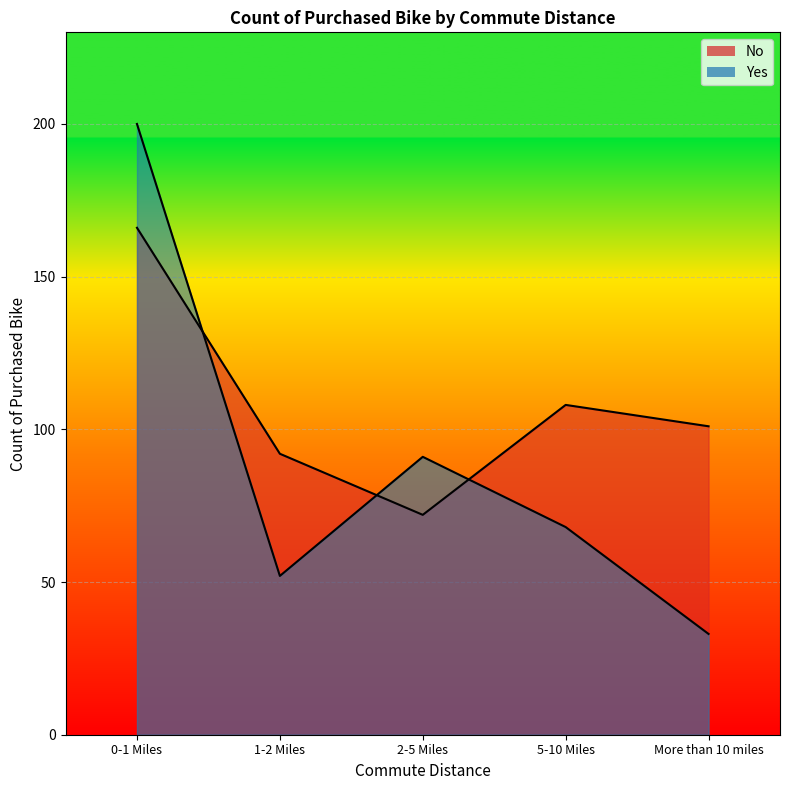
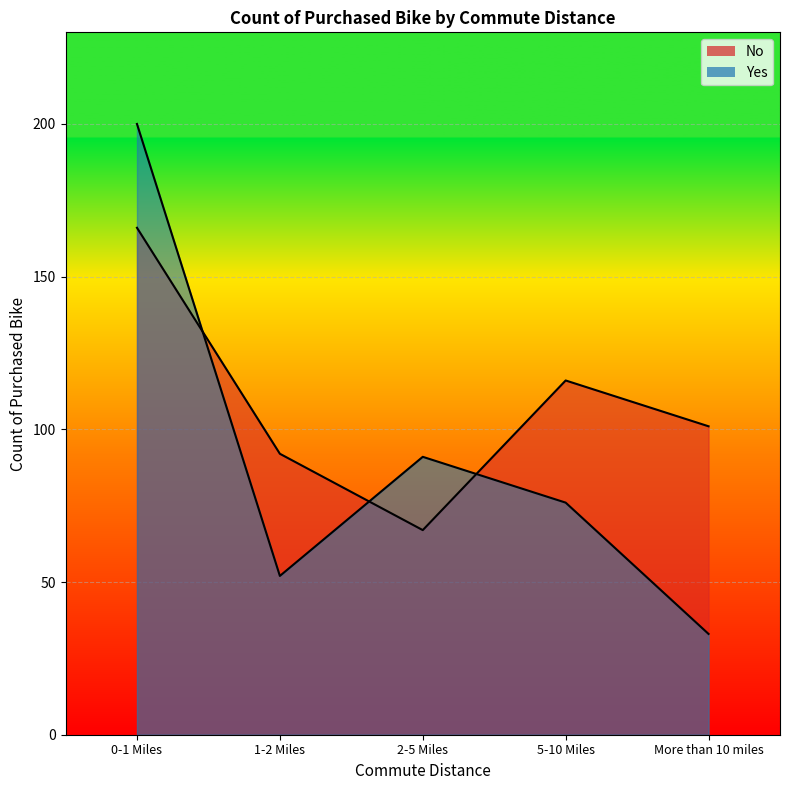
No, 2-5 Miles: 72 -> 67
No, 5-10 Miles: 108 -> 116
Yes, 5-10 Miles: 68 -> 76
